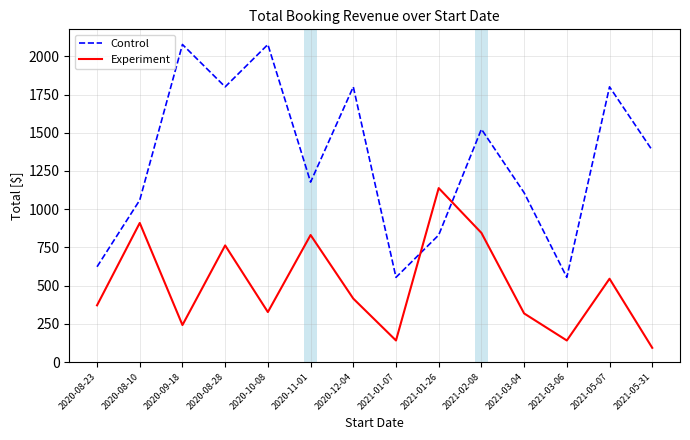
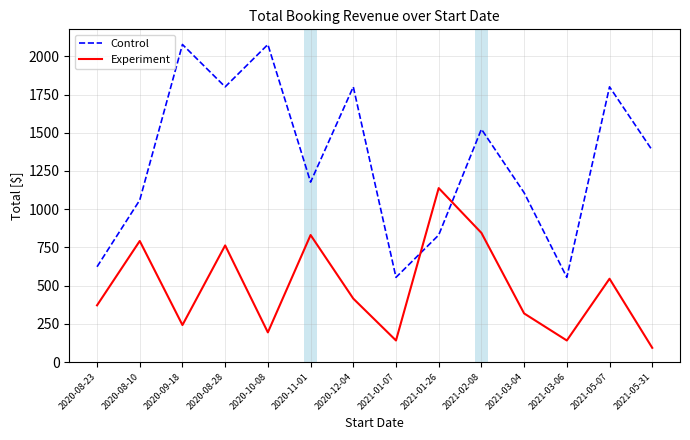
Experiment, 2020-08-10: 910 -> 790
Experiment, 2020-10-08: 330 -> 190
